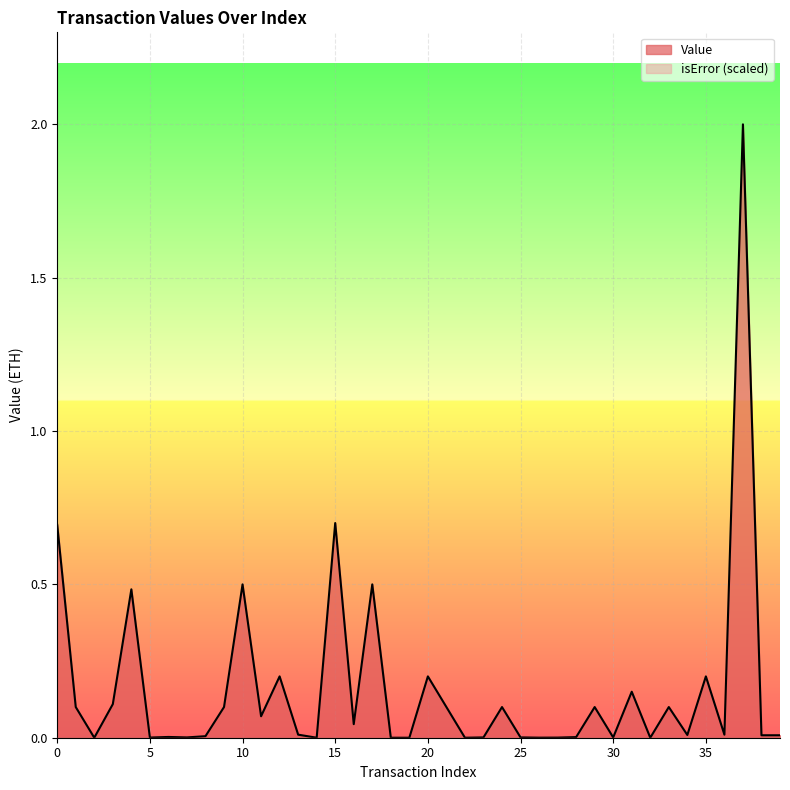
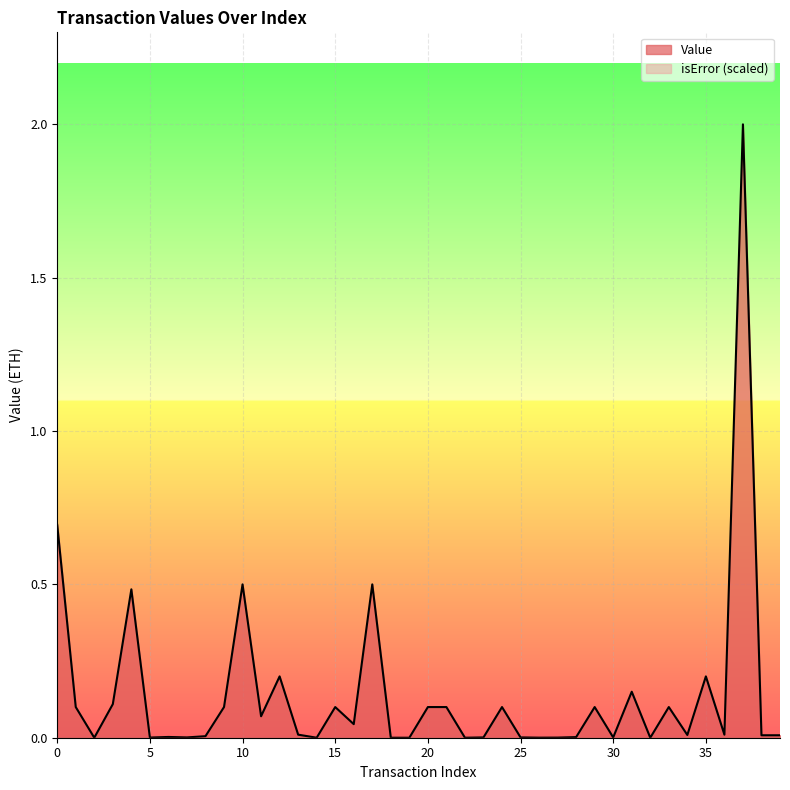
Value, 15: 0.7 -> 0.1
Value, 20: 0.2 -> 0.1
